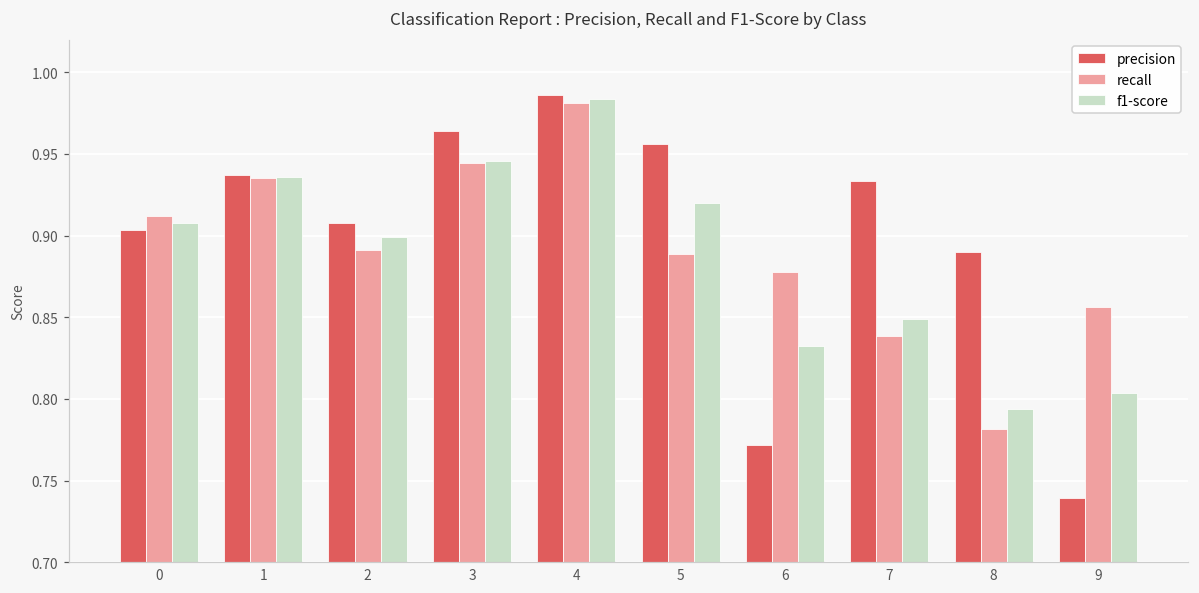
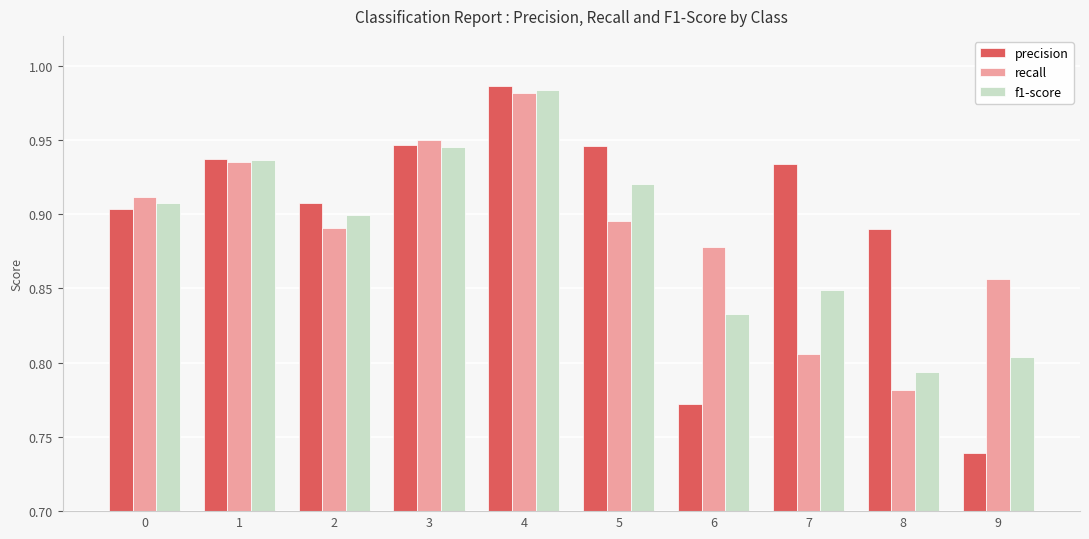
precision, 3: 0.964 -> 0.947
recall, 3: 0.944 -> 0.950
precision, 5: 0.956 -> 0.946
recall, 5: 0.889 -> 0.896
recall, 7: 0.839 -> 0.806
